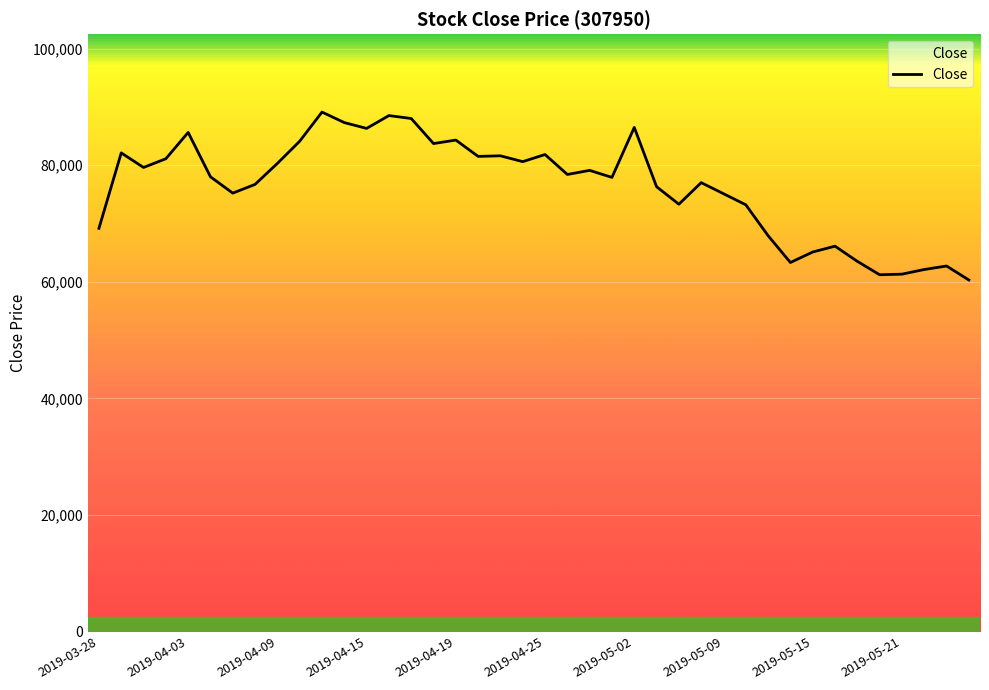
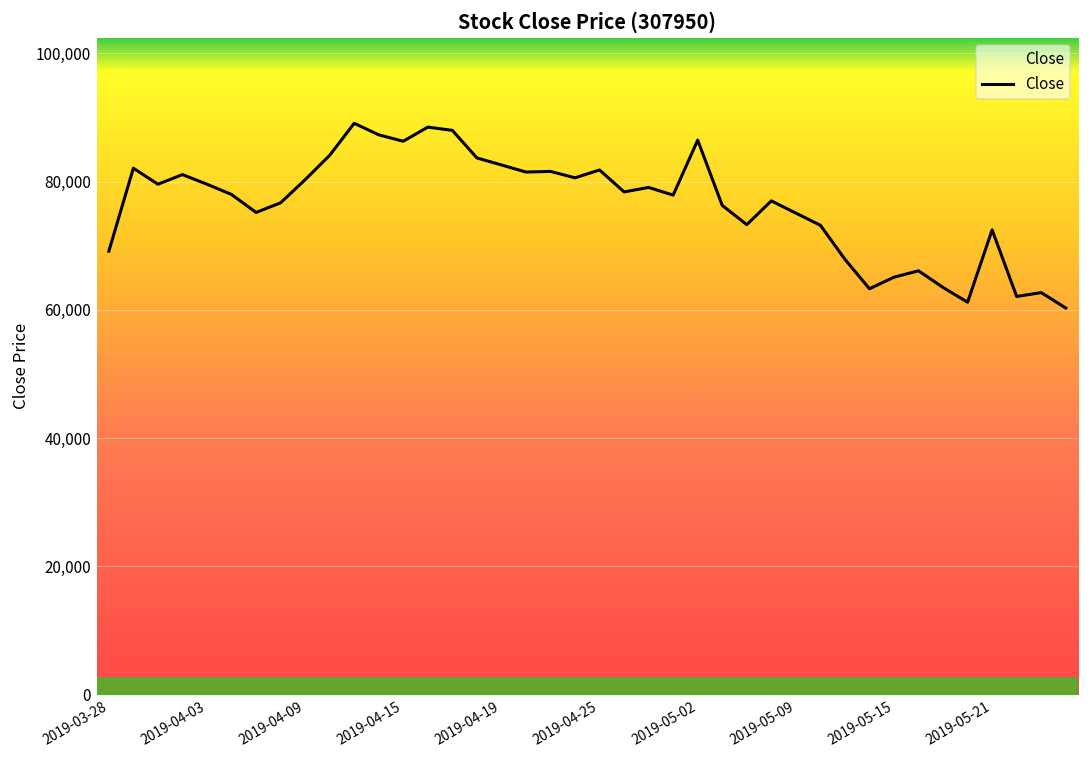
2019-04-03: 86,000 -> 80,000
2019-04-19: 84,000 -> 83,000
2019-05-21: 61,000 -> 72,000
